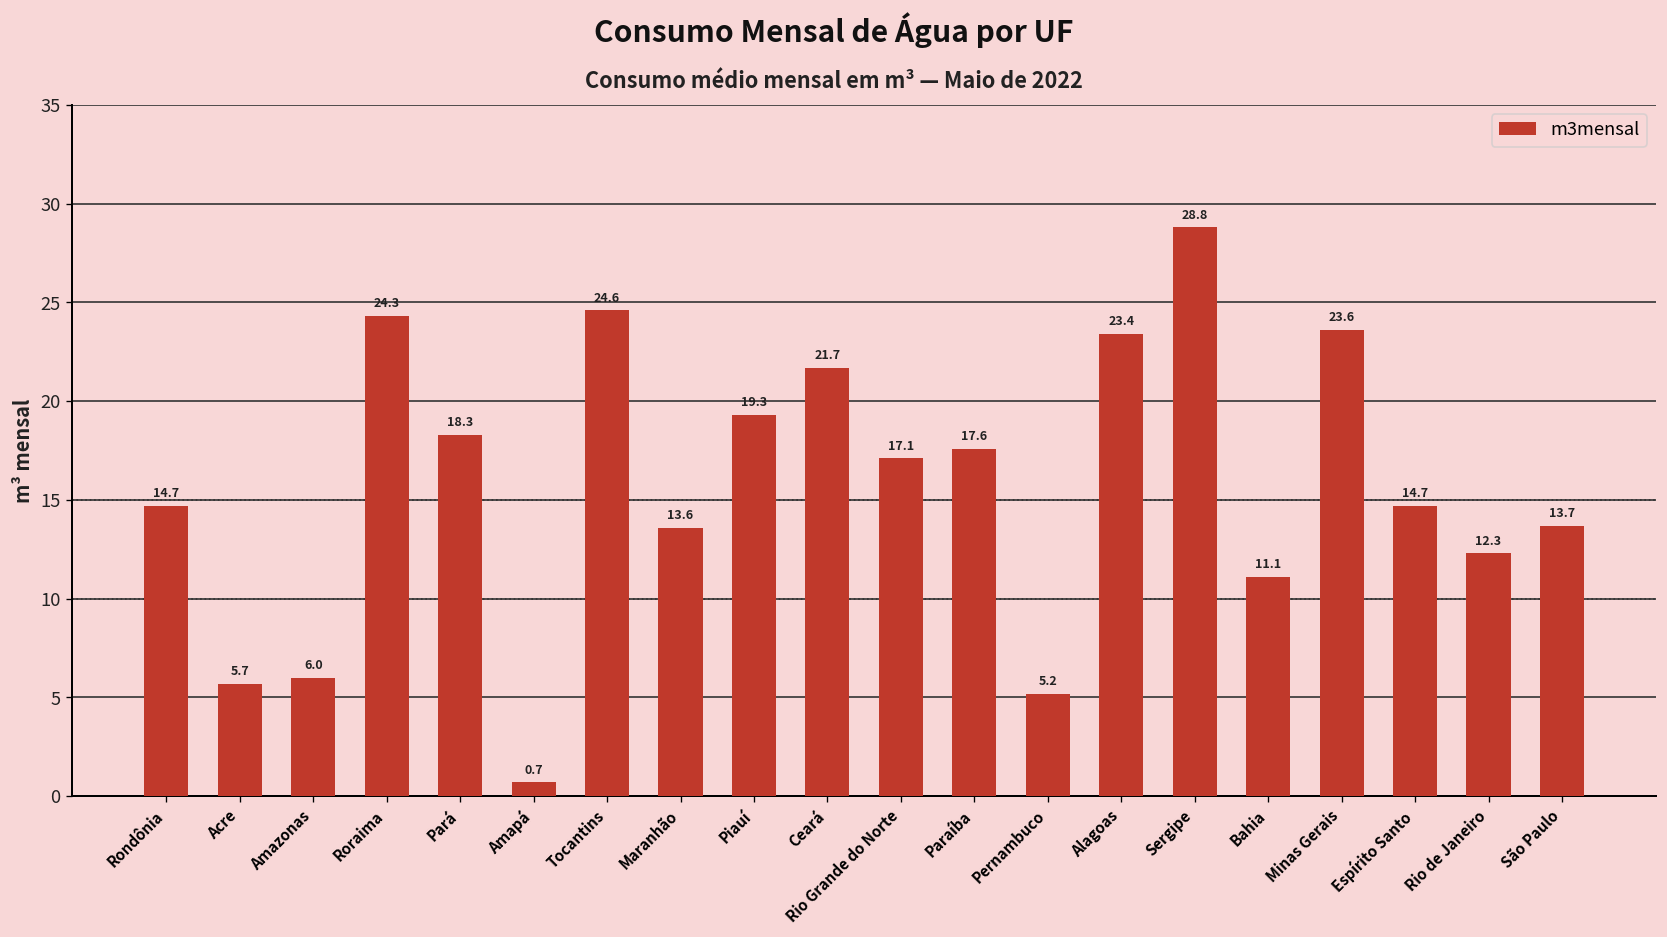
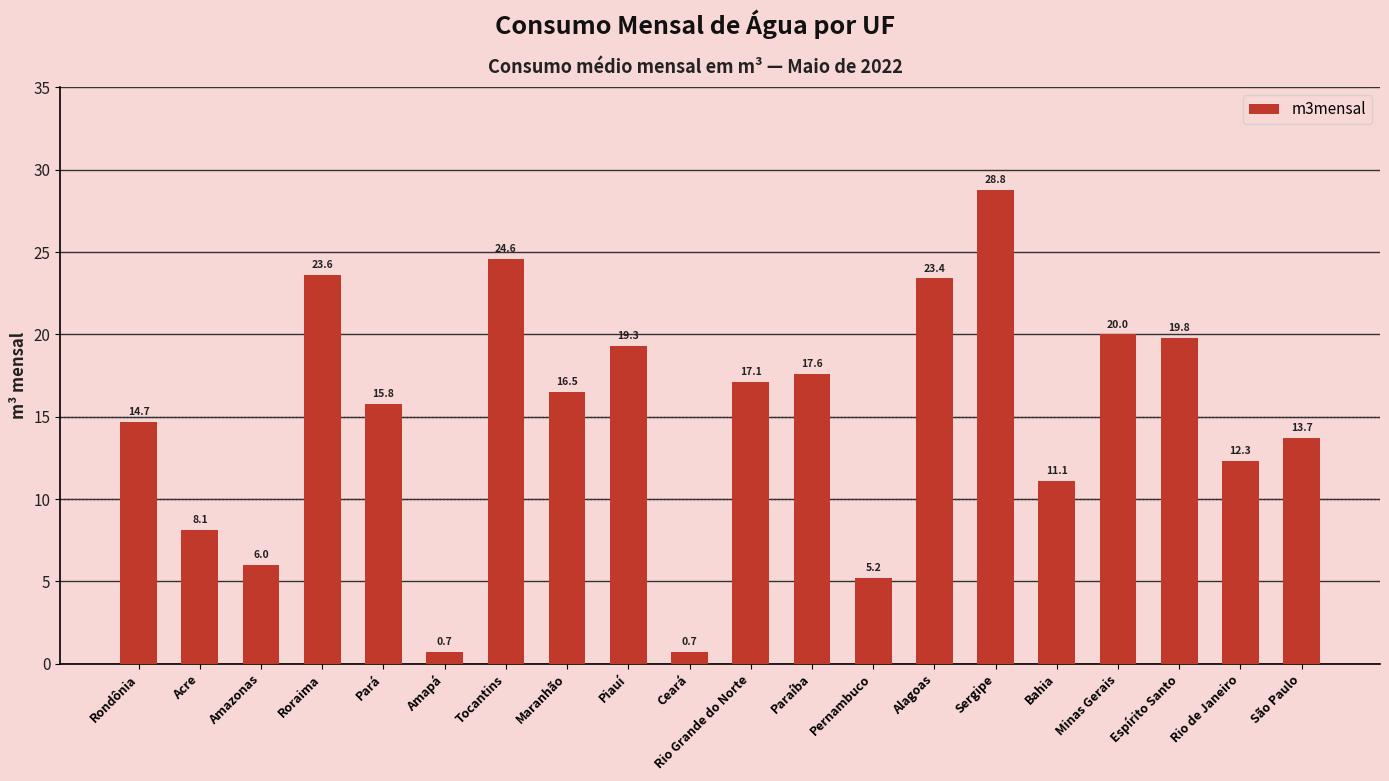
Acre: 5.7 -> 8.1
Roraima: 24.3 -> 23.6
Pará: 18.3 -> 15.8
Maranhão: 13.6 -> 16.5
Ceará: 21.7 -> 0.7
Minas Gerais: 23.6 -> 20.0
Espírito Santo: 14.7 -> 19.8
